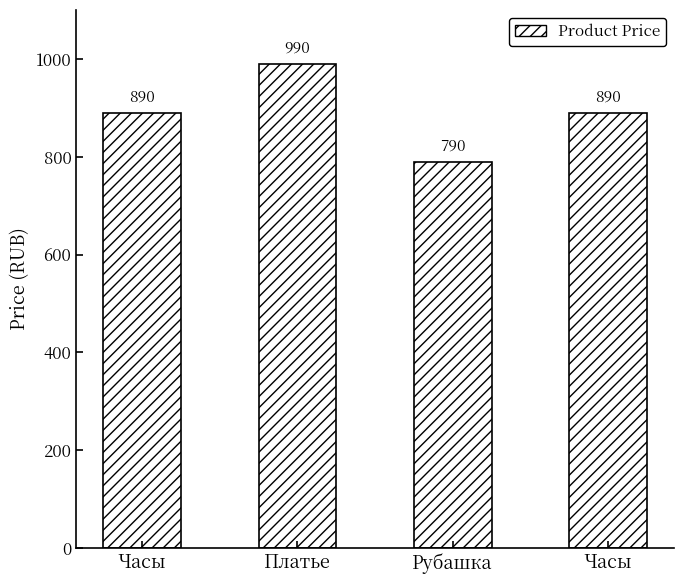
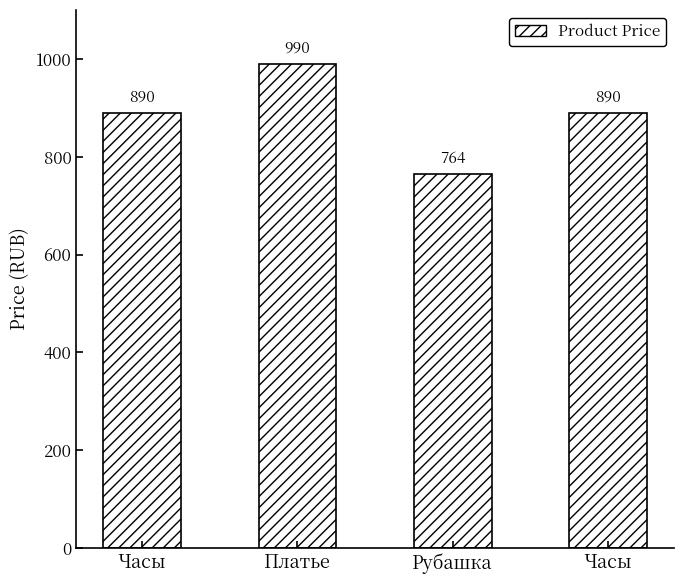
Рубашка: 790 -> 764
